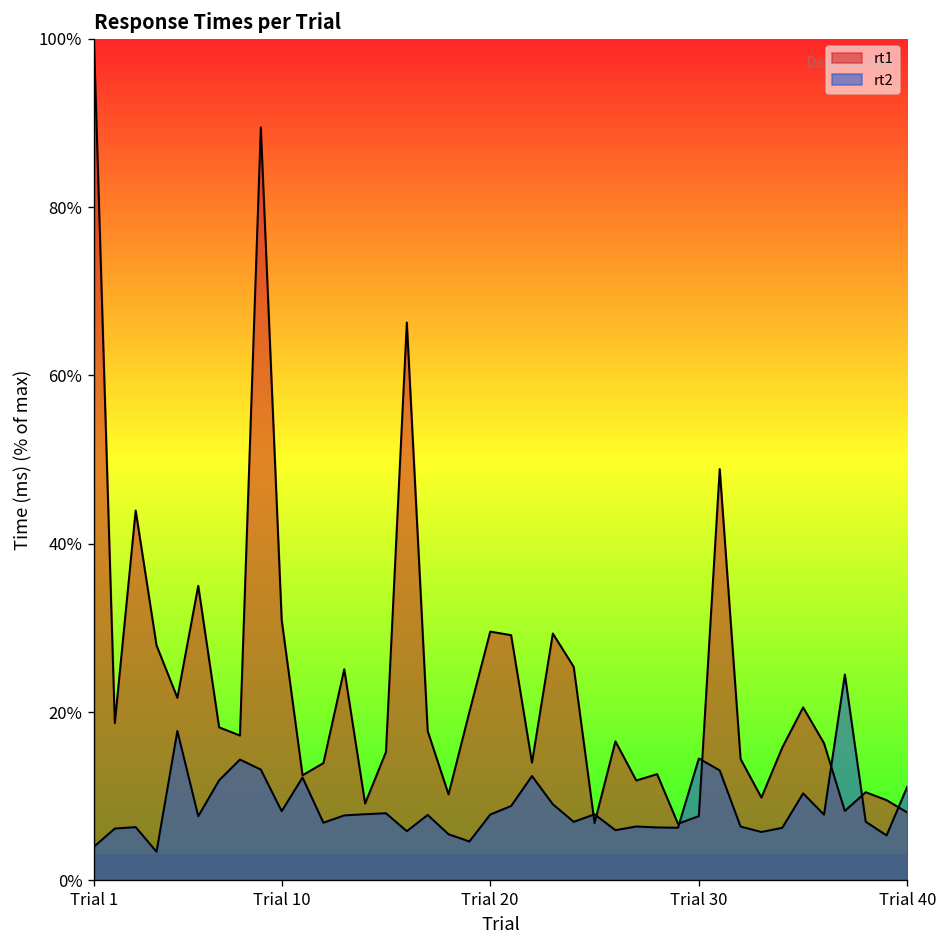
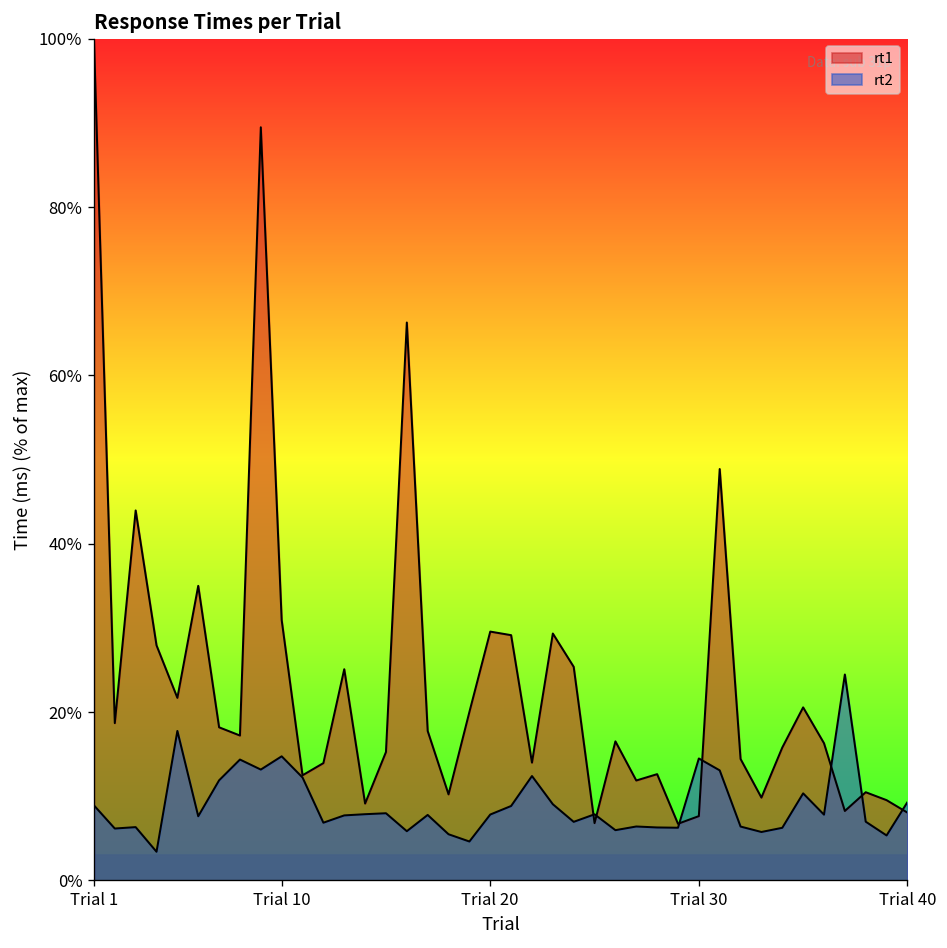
rt2, Trial 1: 4% -> 9%
rt2, Trial 10: 8% -> 15%
rt2, Trial 40: 11% -> 9%
